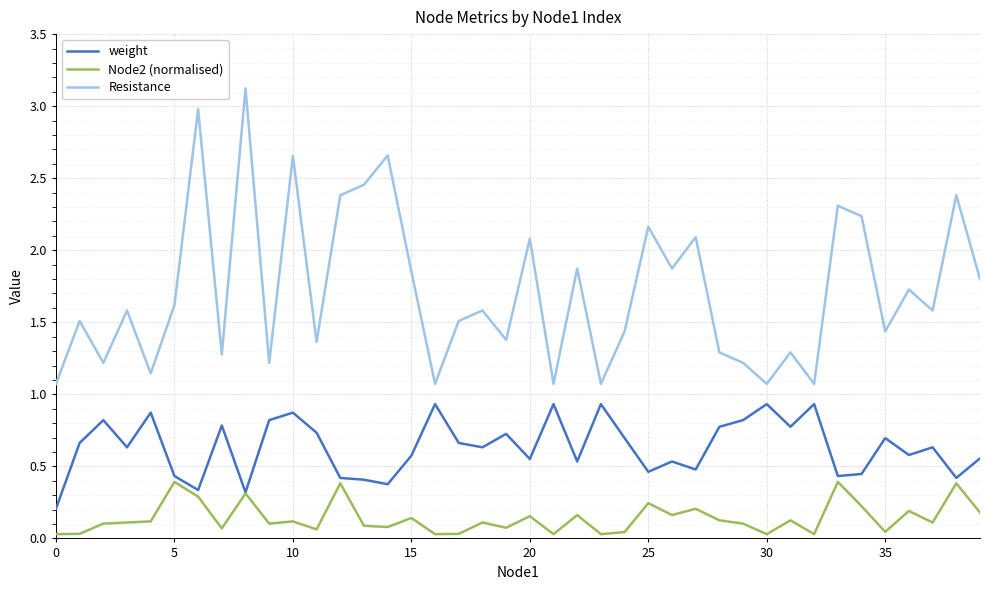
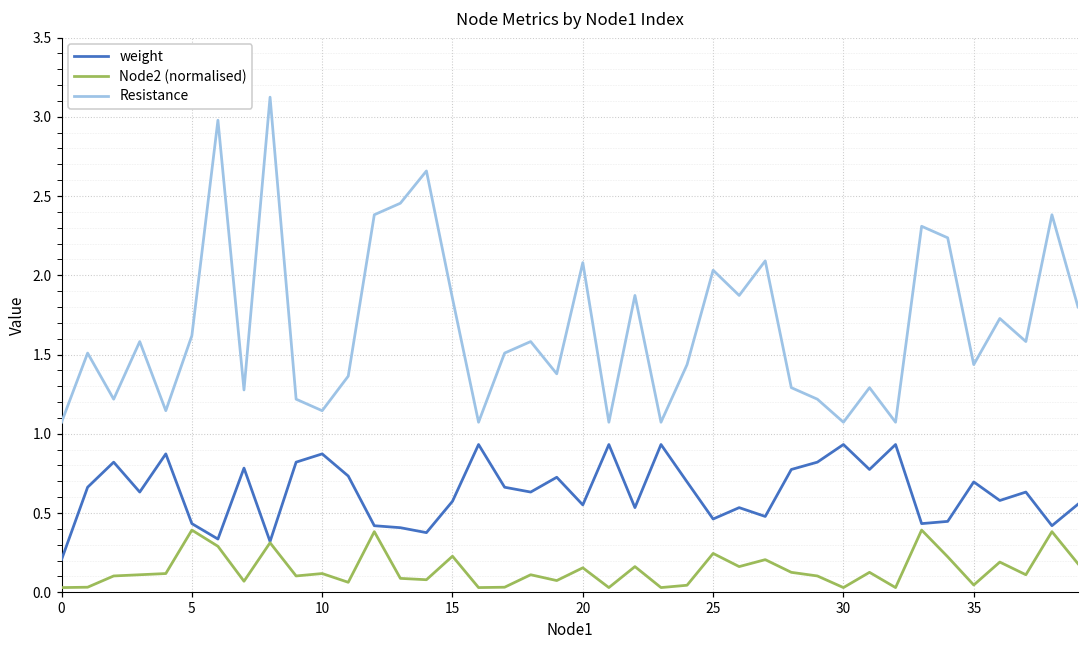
Resistance, 10: 2.65 -> 1.15
Node2 (normalised), 15: 0.14 -> 0.23
Resistance, 25: 2.16 -> 2.03
